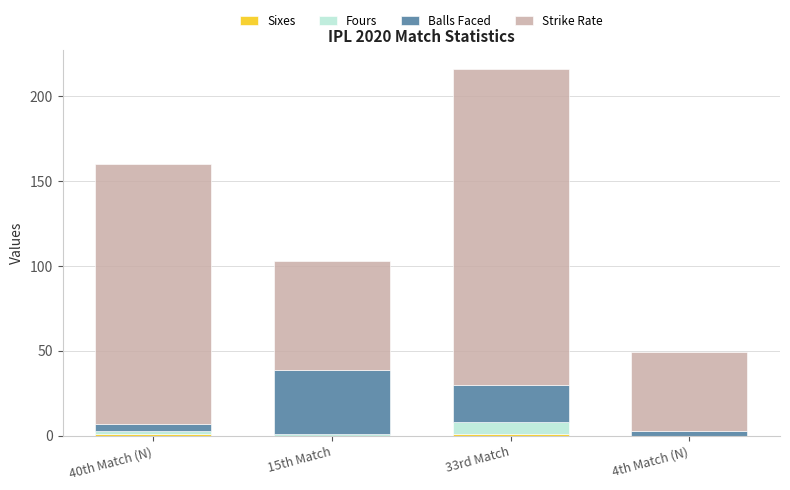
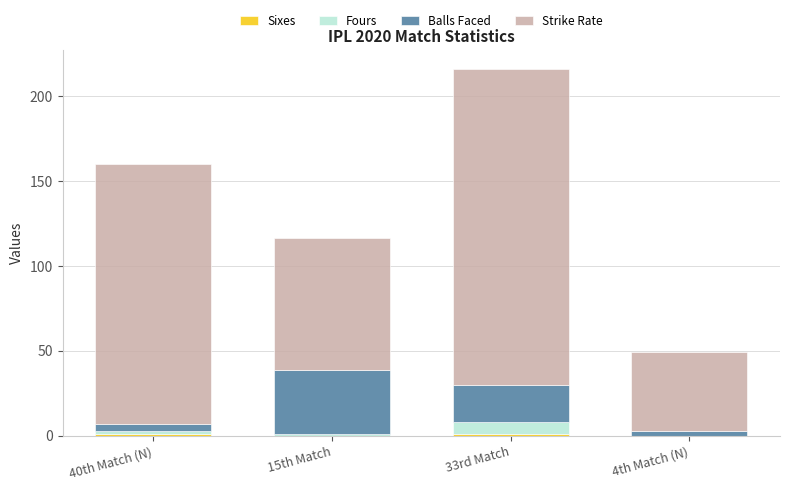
Strike Rate, 15th Match: 64 -> 77
